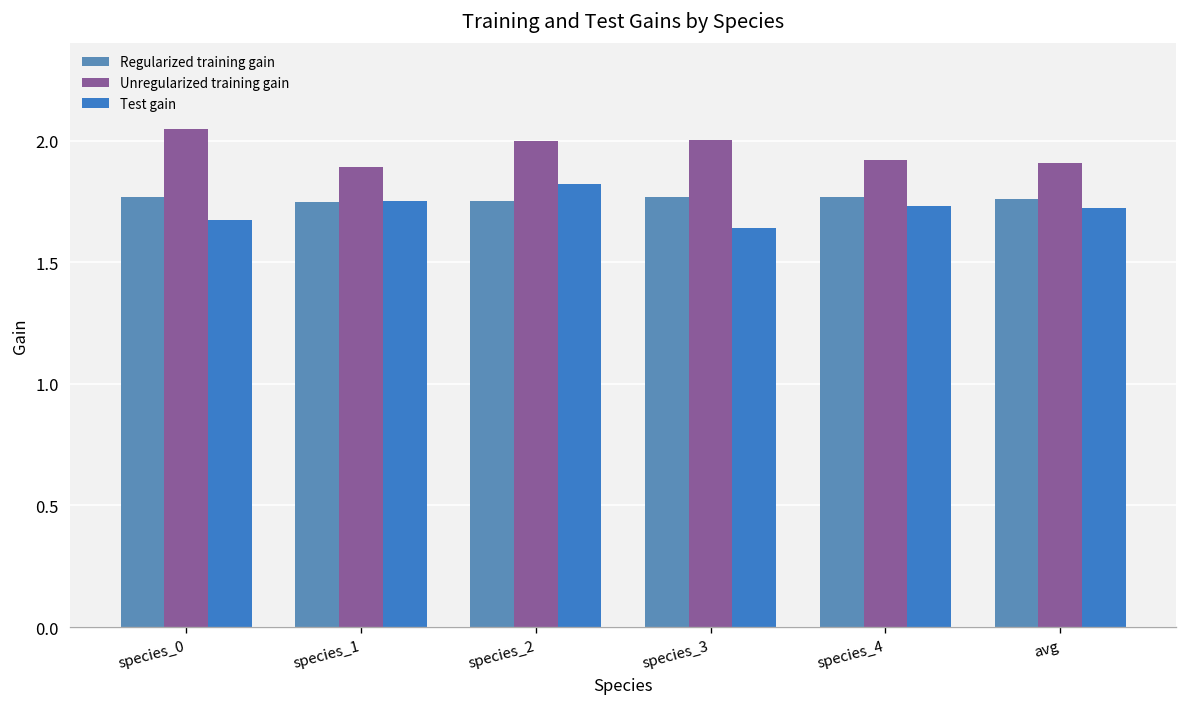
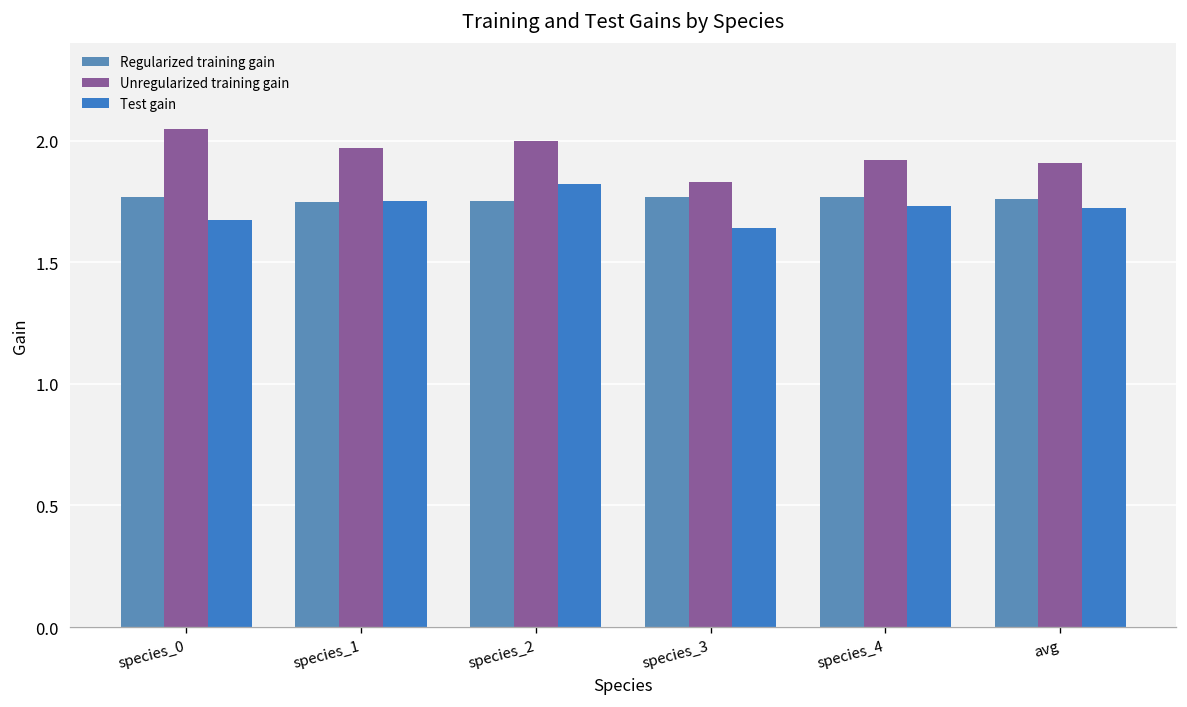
Unregularized training gain, species_1: 1.89 -> 1.97
Unregularized training gain, species_3: 2.00 -> 1.83
